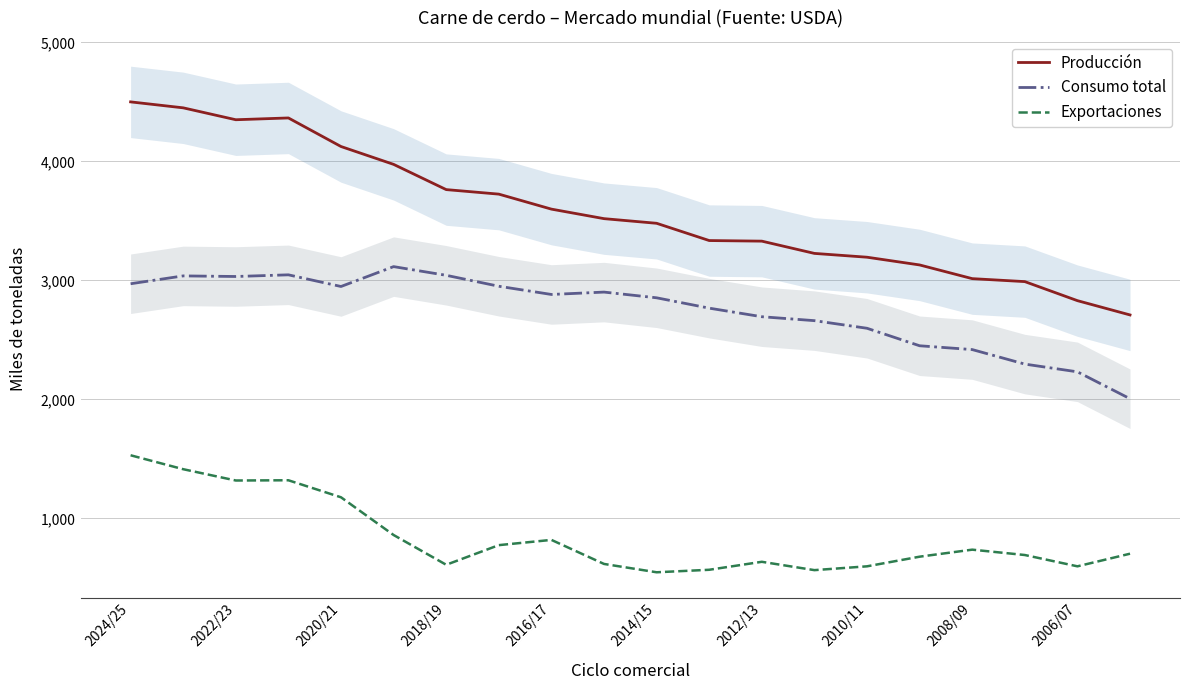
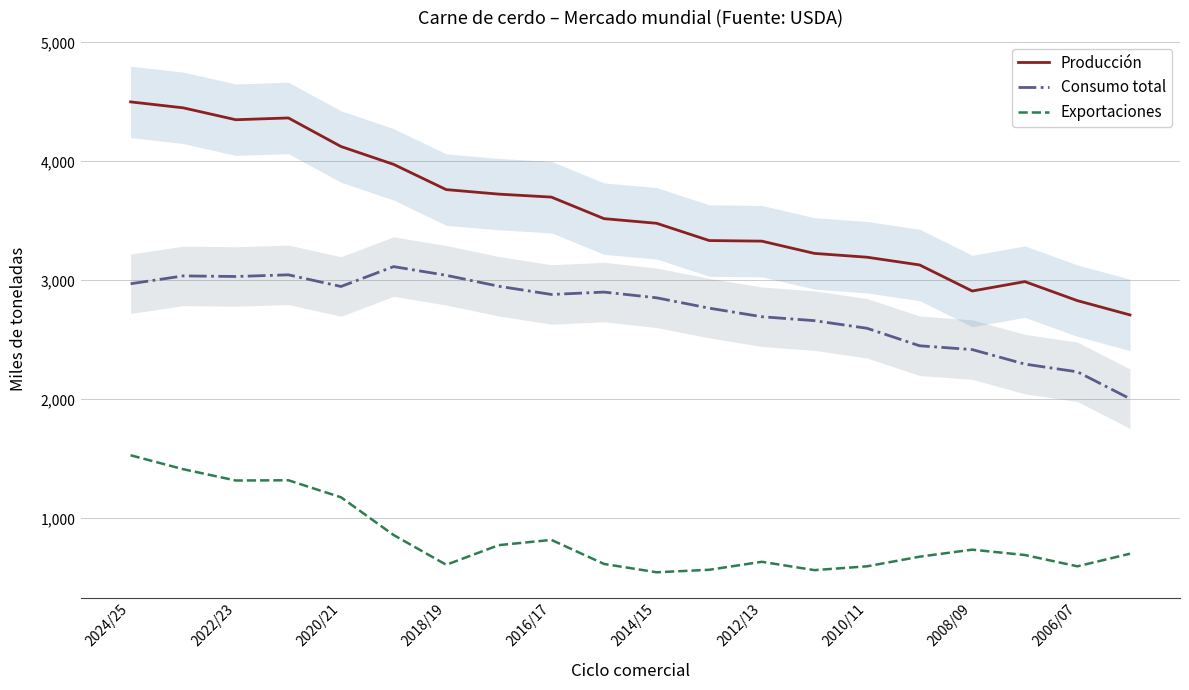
Producción, 2016/17: 3,600 -> 3,700
Producción, 2008/09: 3,020 -> 2,910
